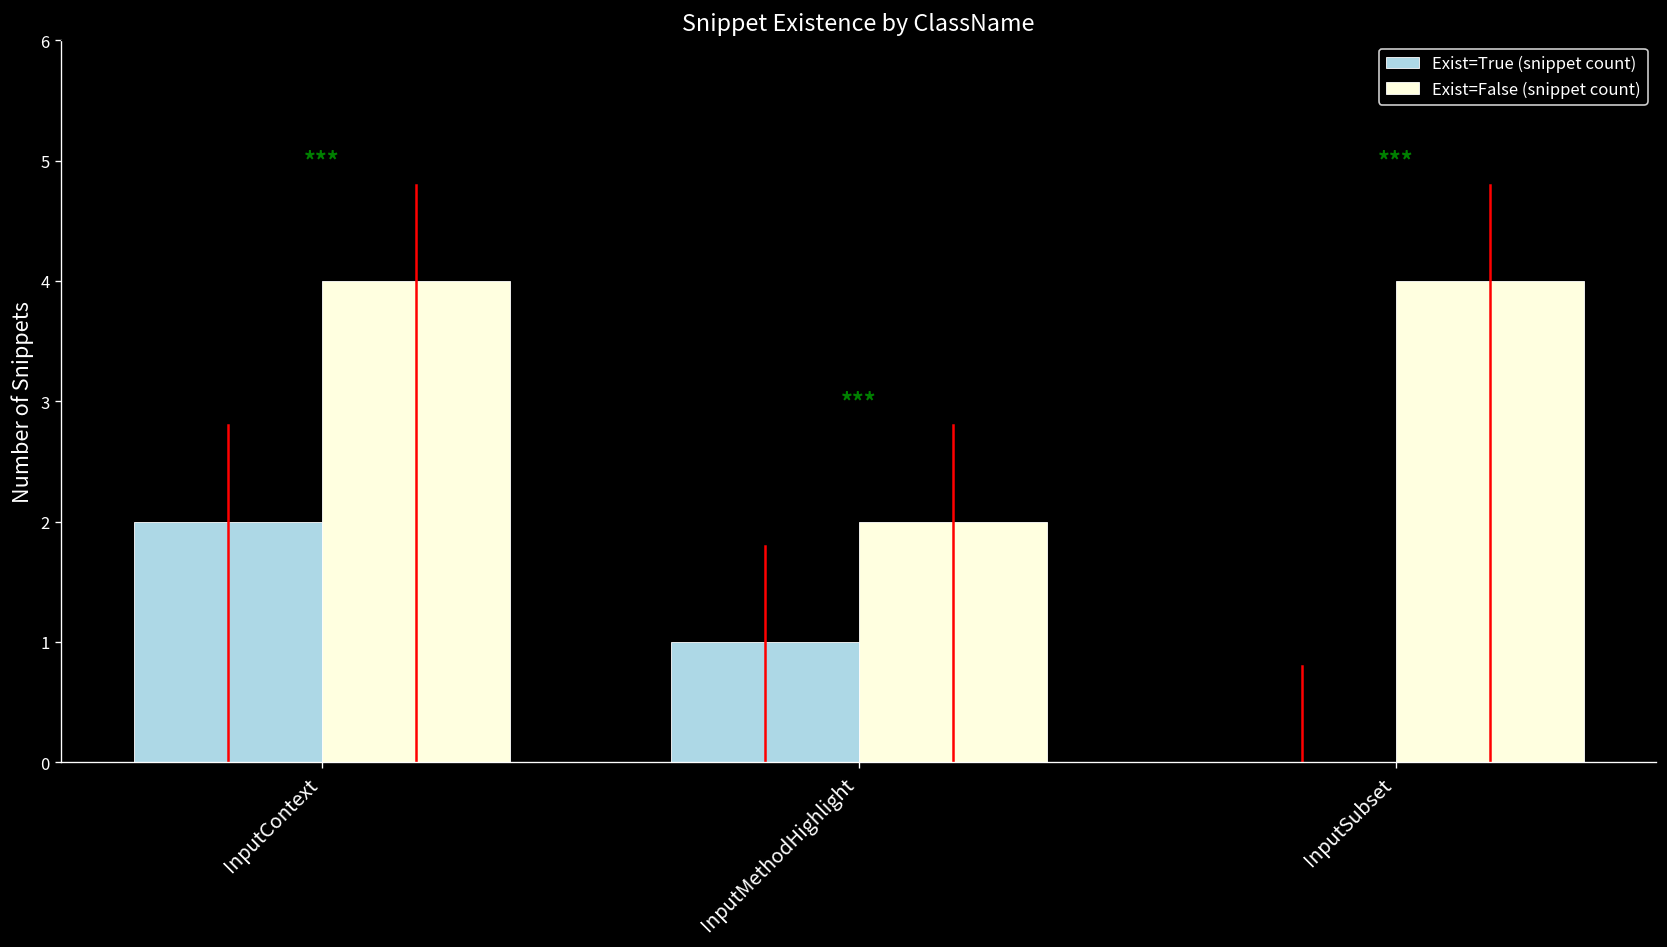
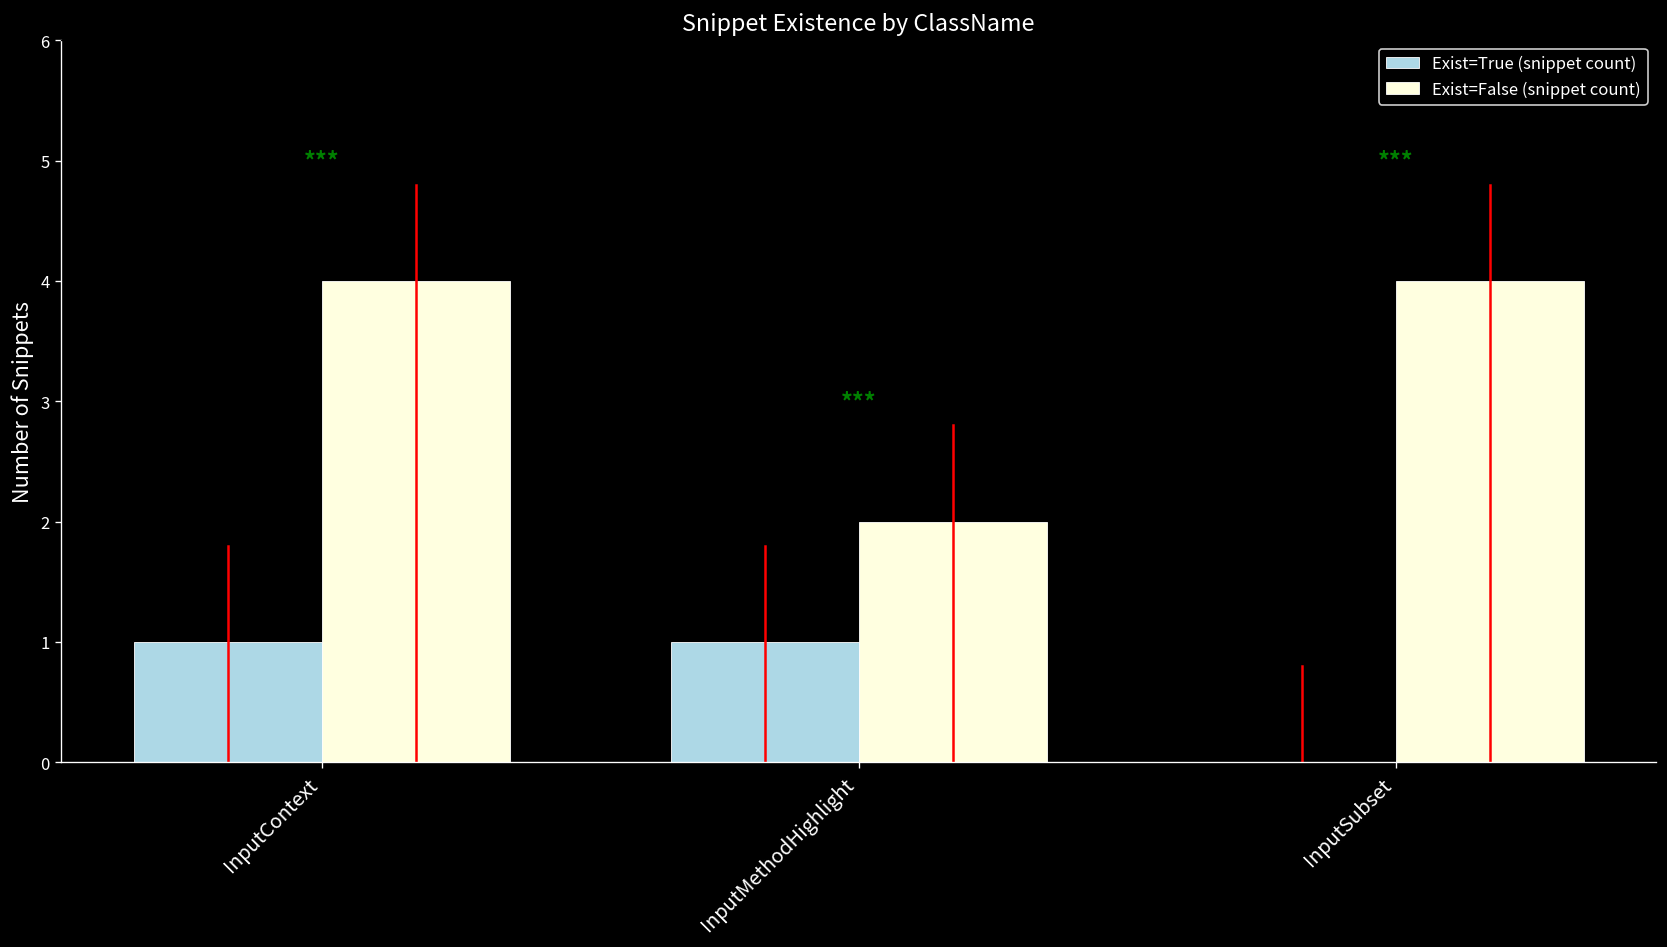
Exist=True (snippet count), InputContext: 2 -> 1
